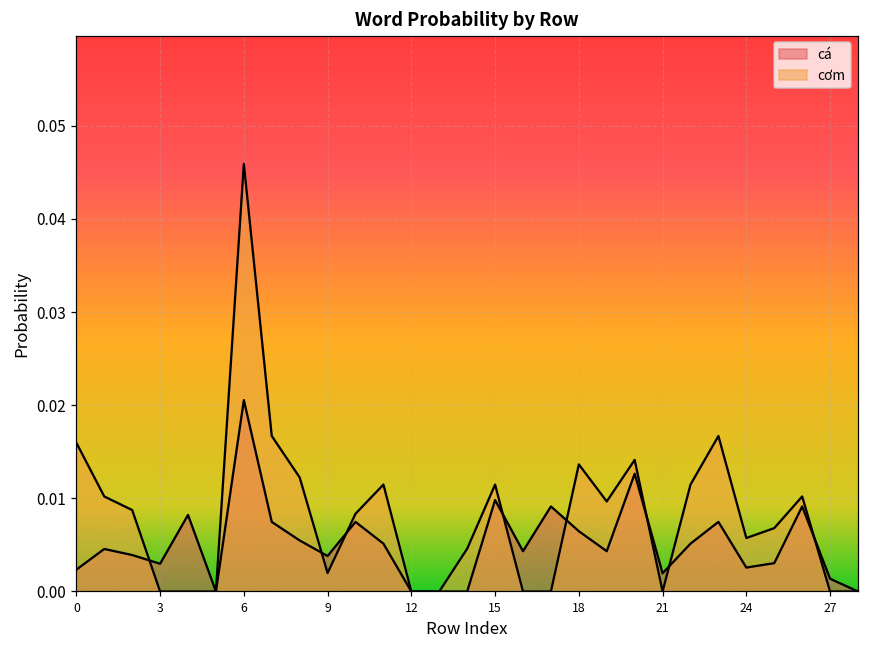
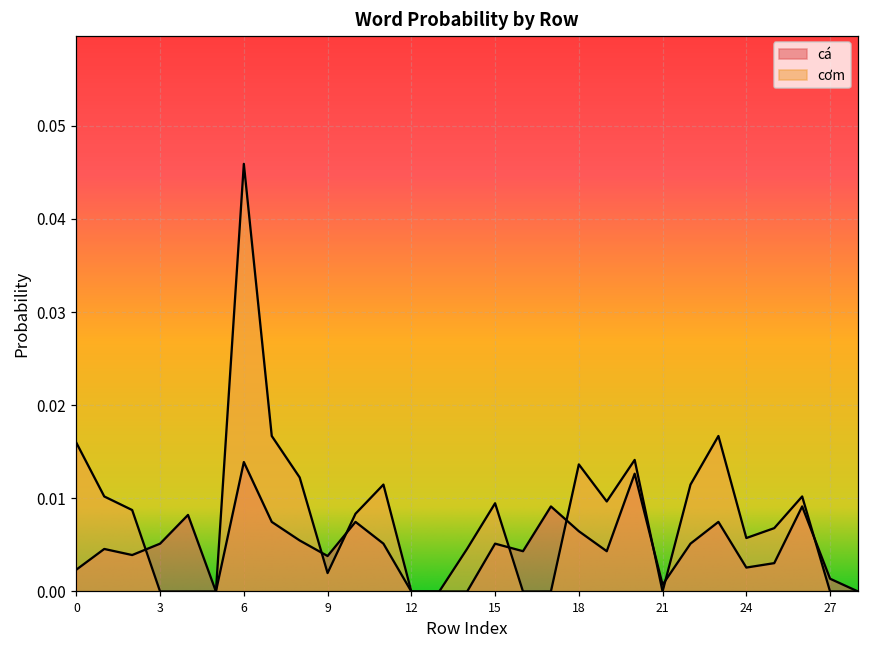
cá, 3: 0.003 -> 0.005
cá, 6: 0.021 -> 0.014
cá, 15: 0.010 -> 0.005
cơm, 15: 0.011 -> 0.009
cá, 21: 0.002 -> 0.001
